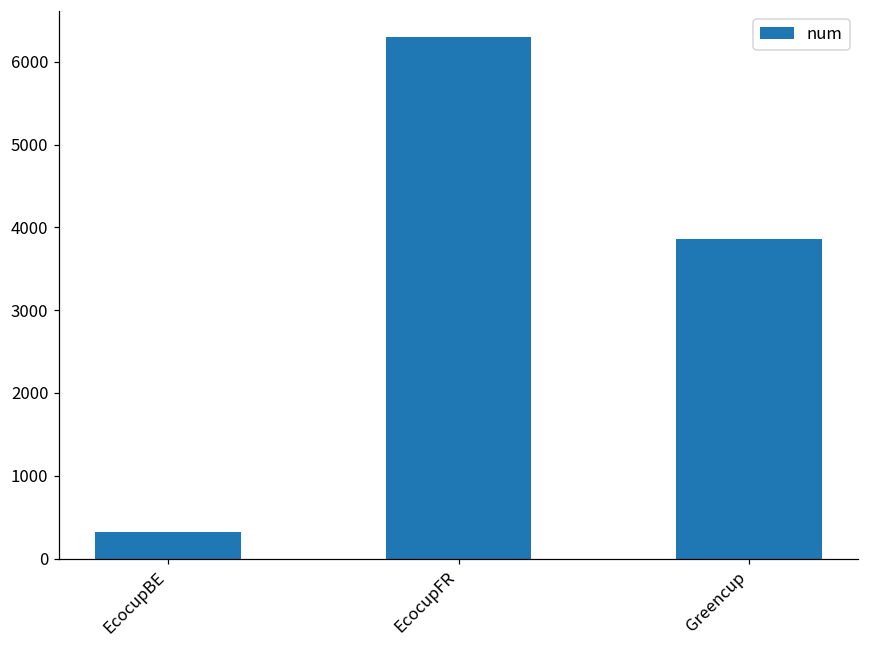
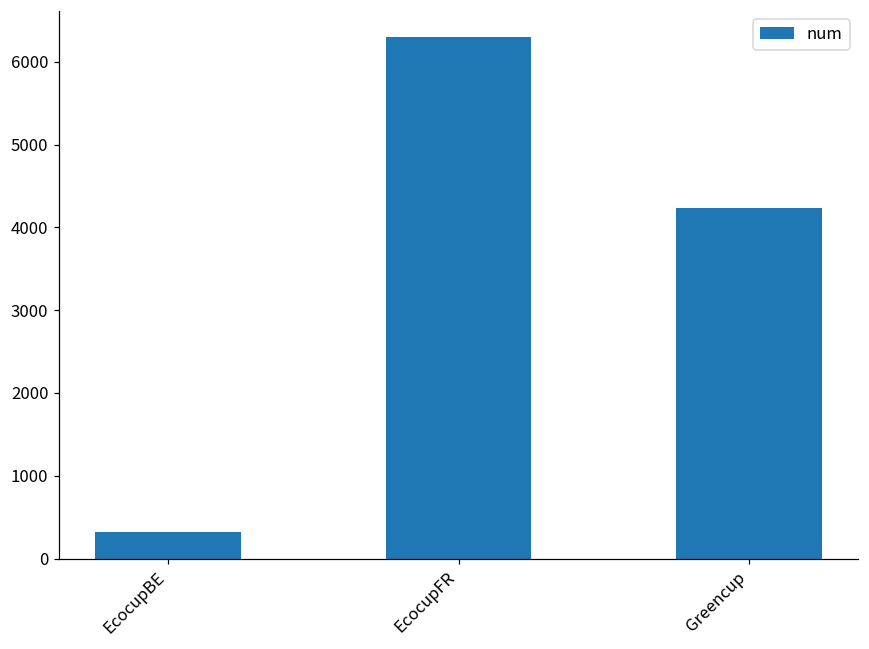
Greencup: 3900 -> 4200
